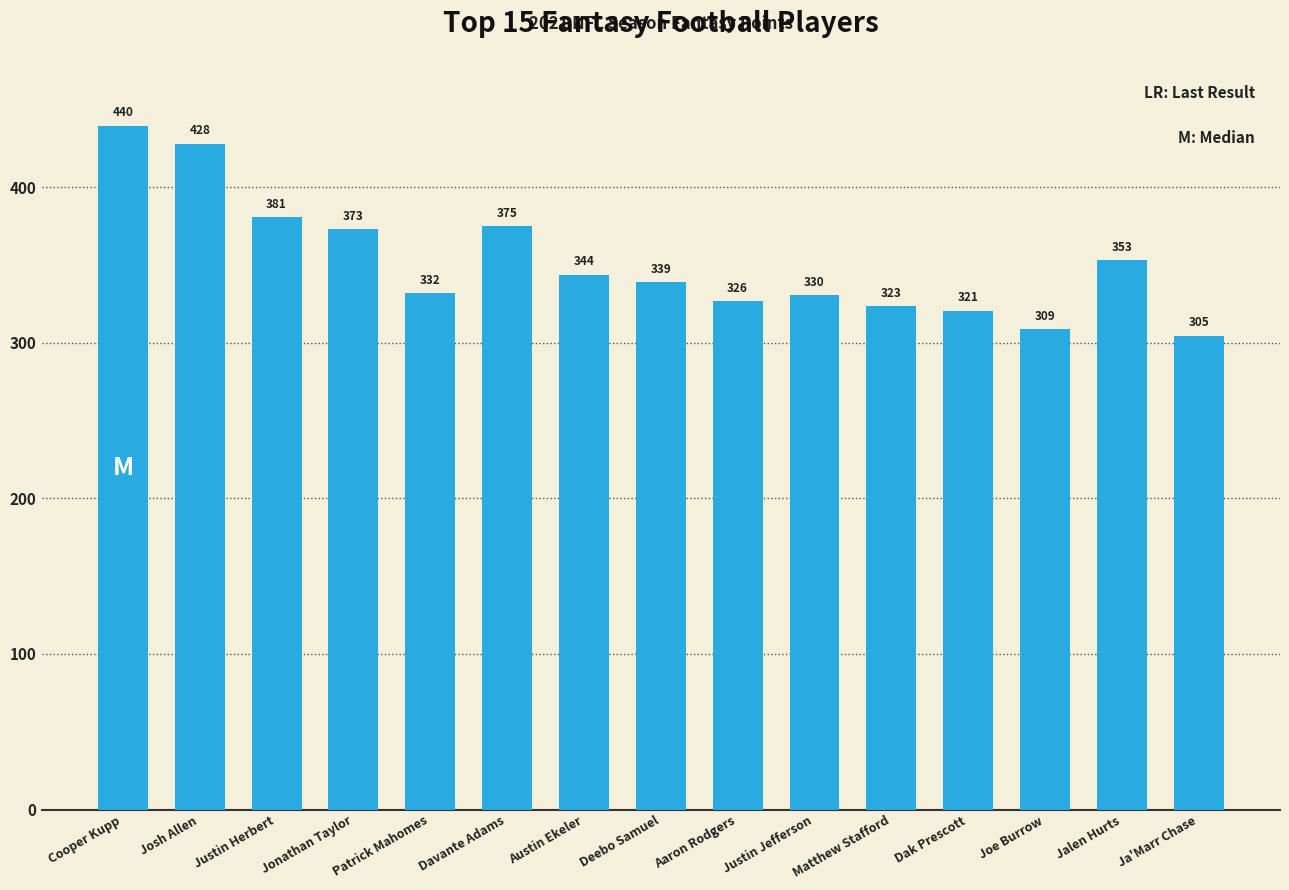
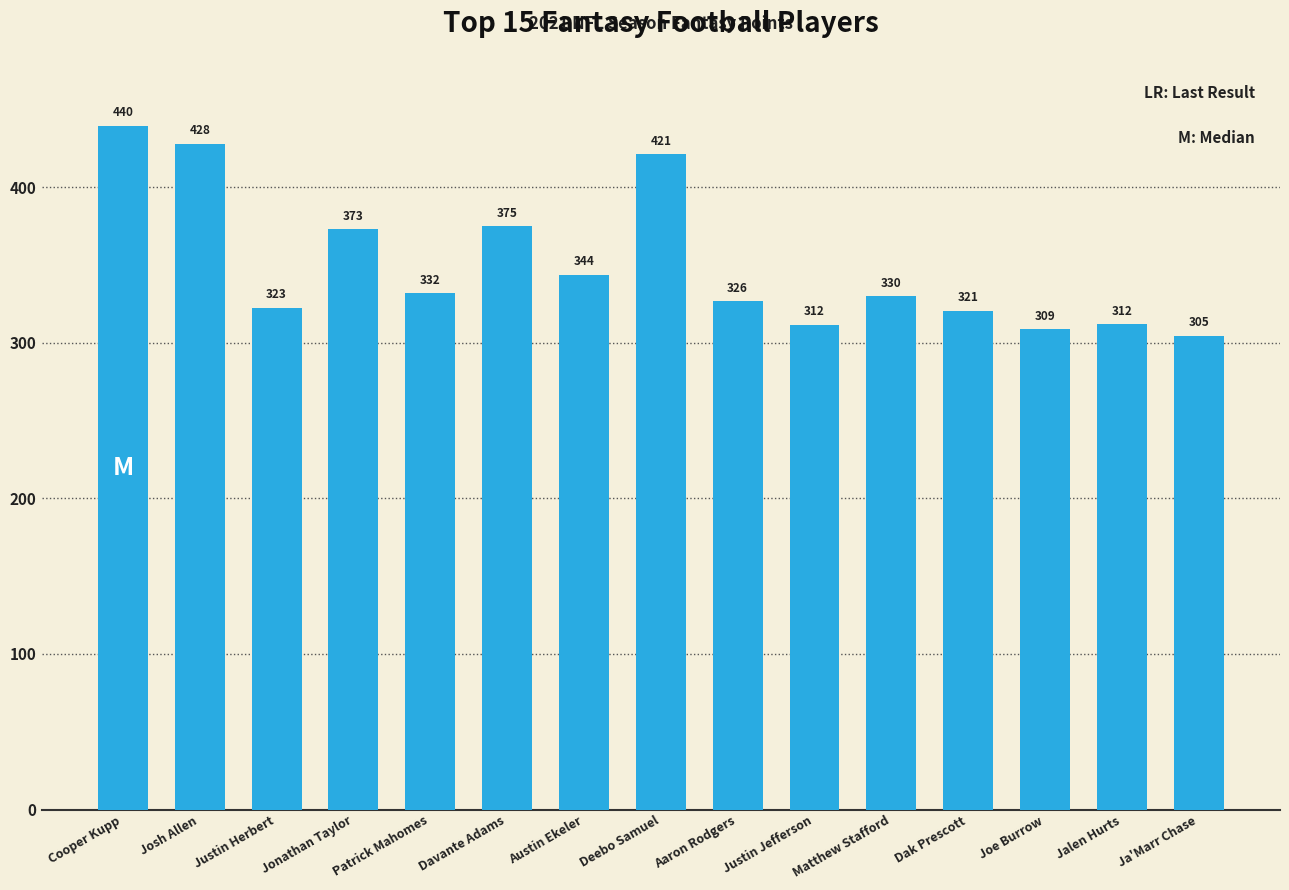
Justin Herbert: 381 -> 323
Deebo Samuel: 339 -> 421
Justin Jefferson: 330 -> 312
Matthew Stafford: 323 -> 330
Jalen Hurts: 353 -> 312
